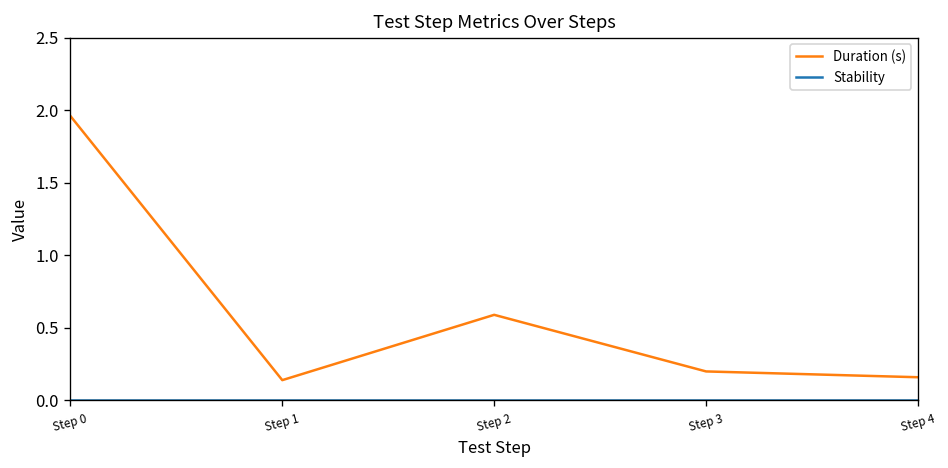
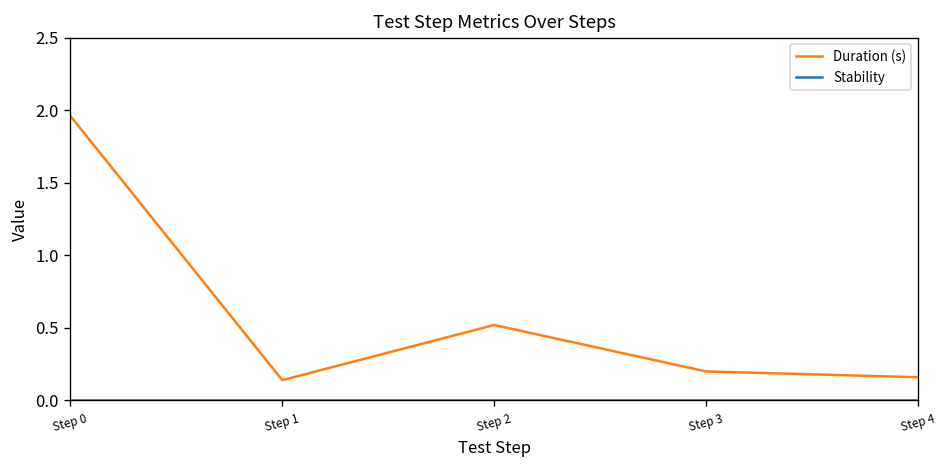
Duration (s), Step 2: 0.59 -> 0.52
